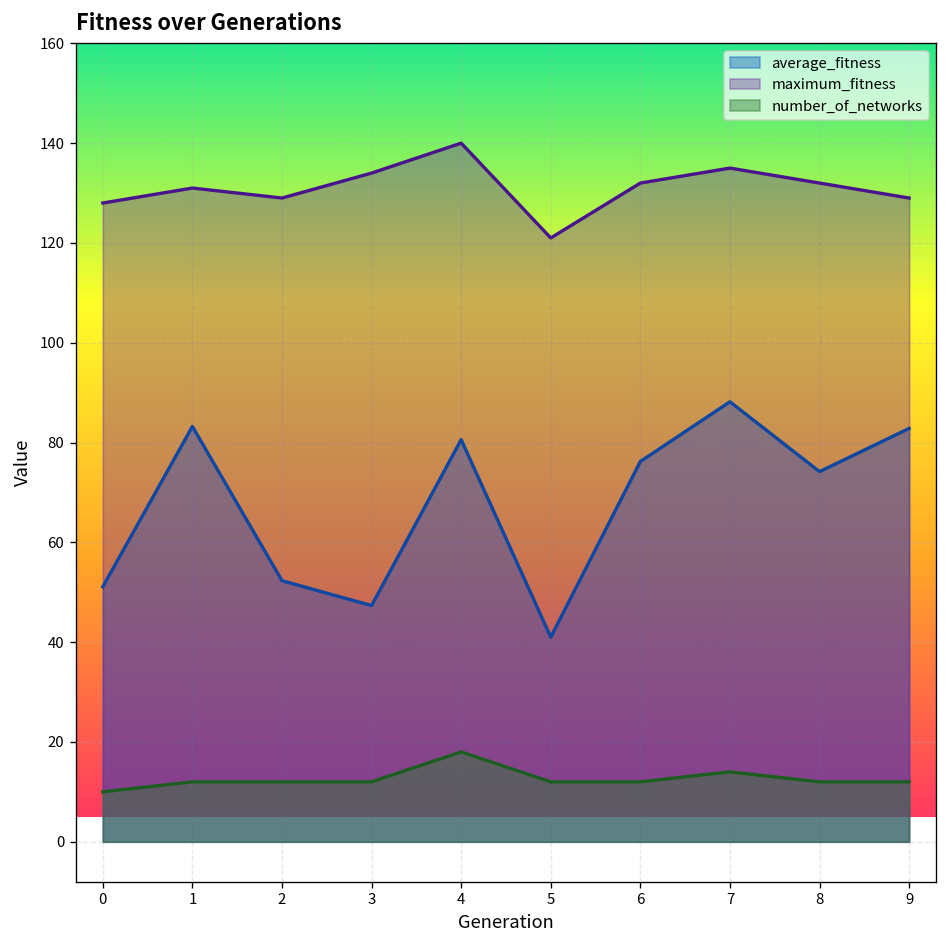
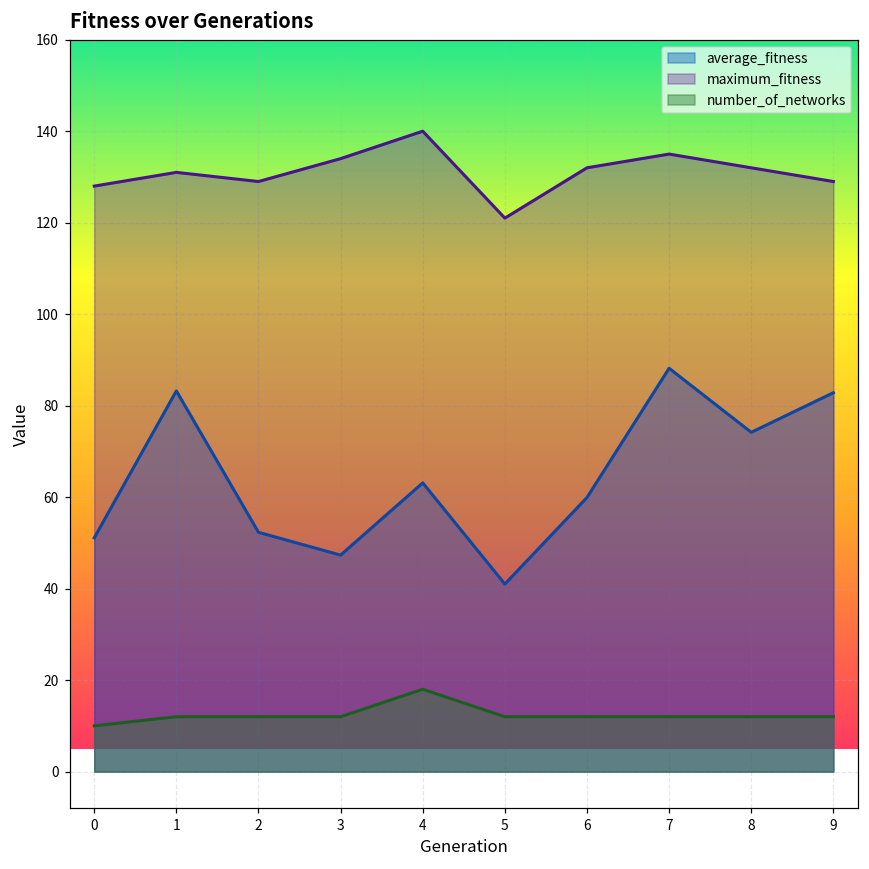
average_fitness, 4: 81 -> 63
average_fitness, 6: 76 -> 60
number_of_networks, 7: 14 -> 12
